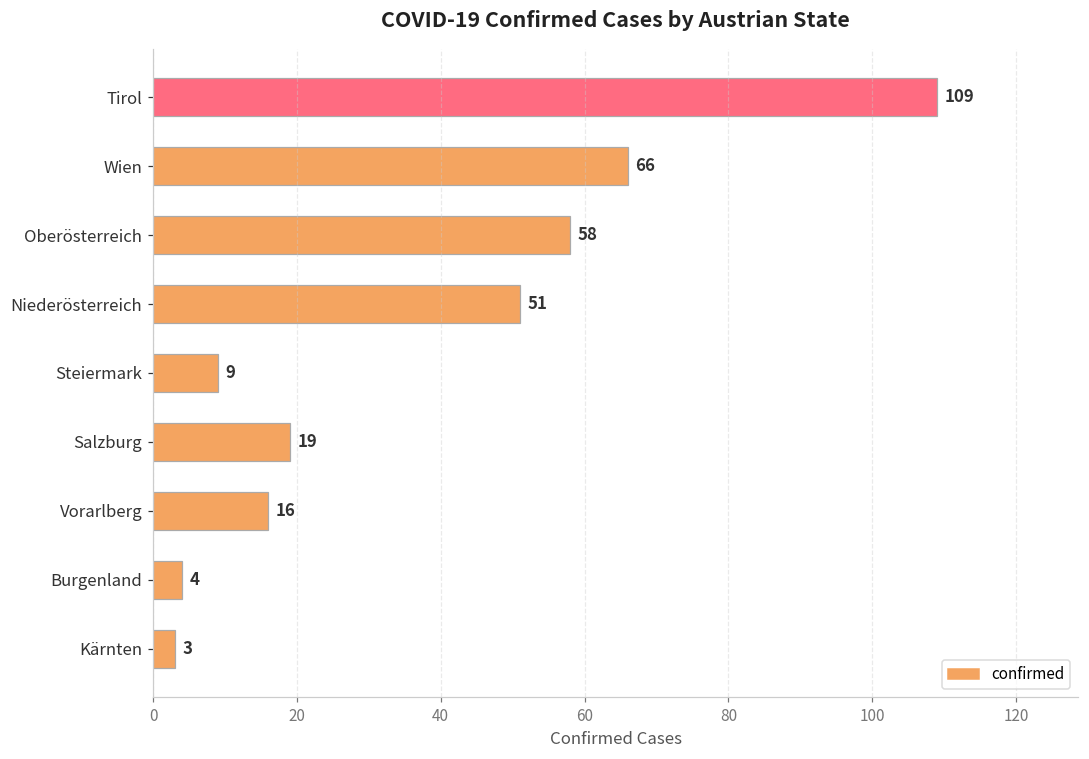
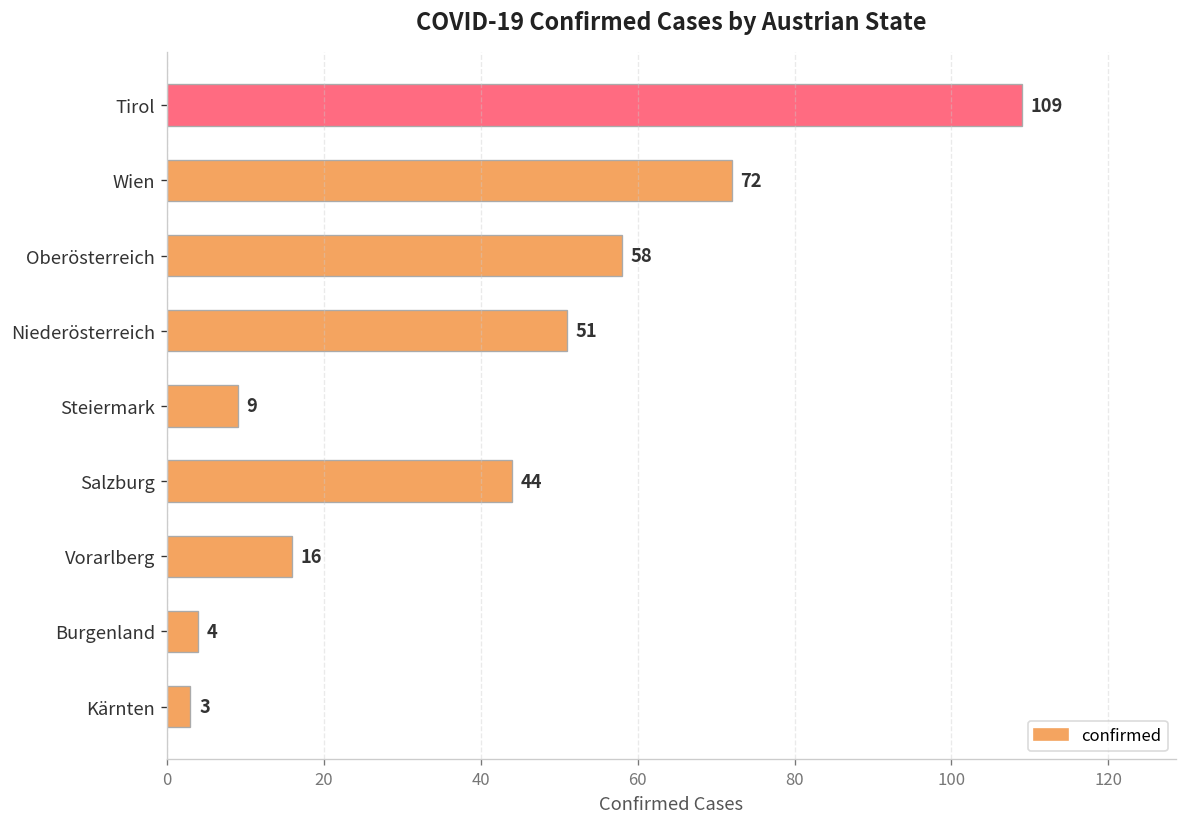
Wien: 66 -> 72
Salzburg: 19 -> 44
